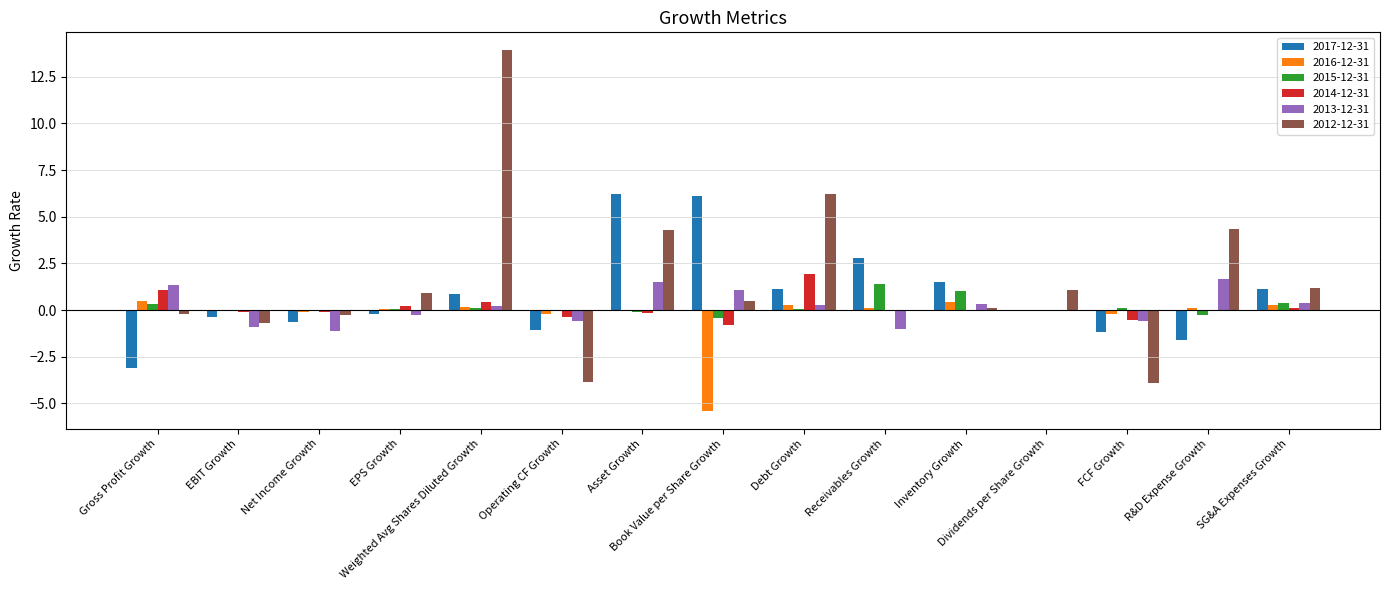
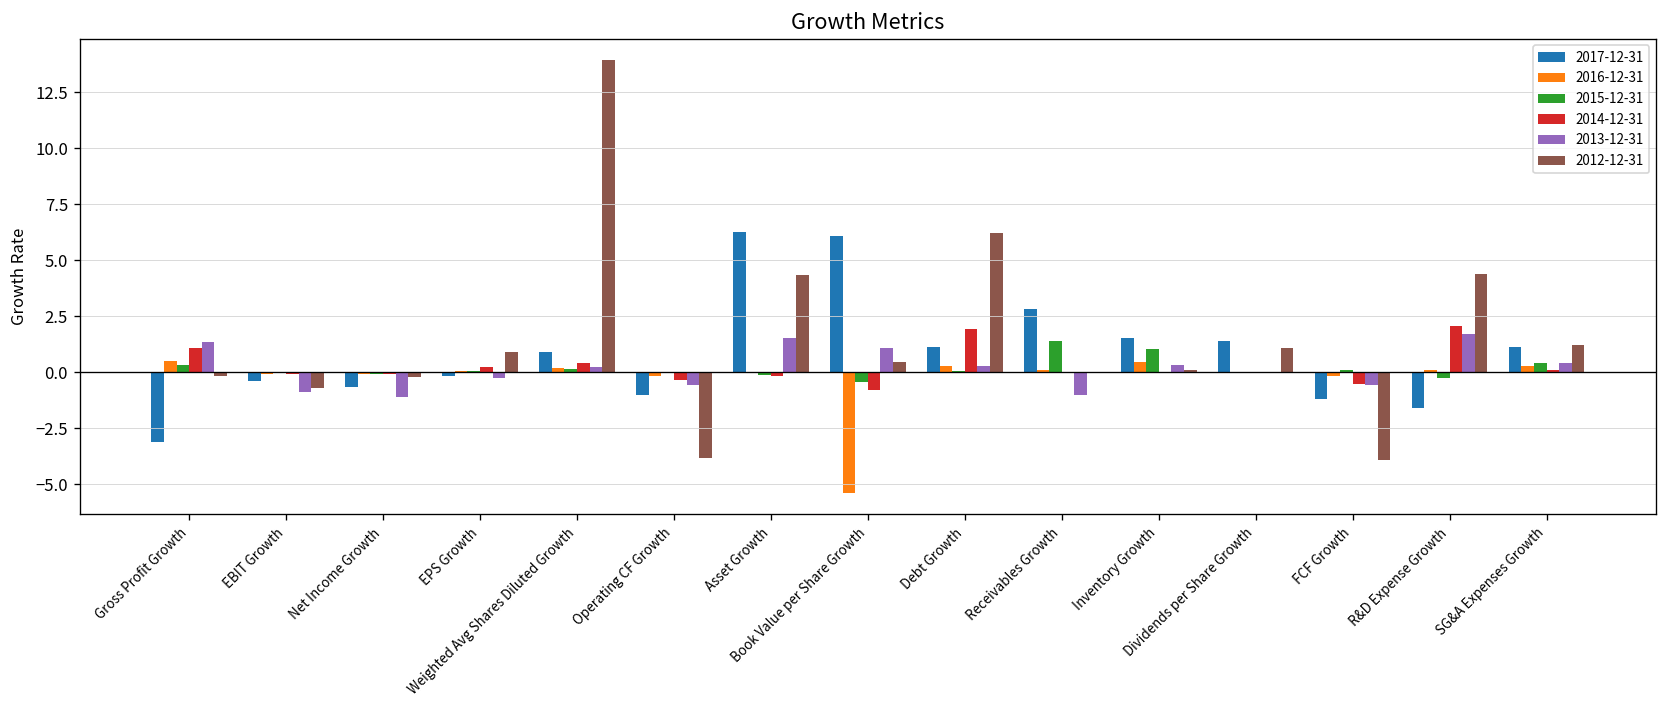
2017-12-31, Dividends per Share Growth: 0.0 -> 1.4
2014-12-31, R&D Expense Growth: 0.0 -> 2.0
